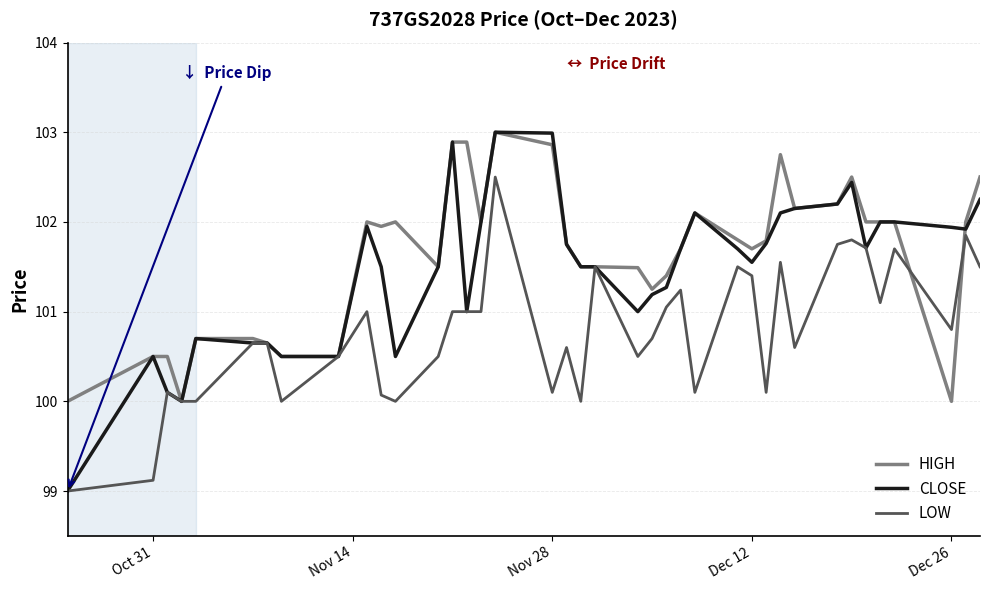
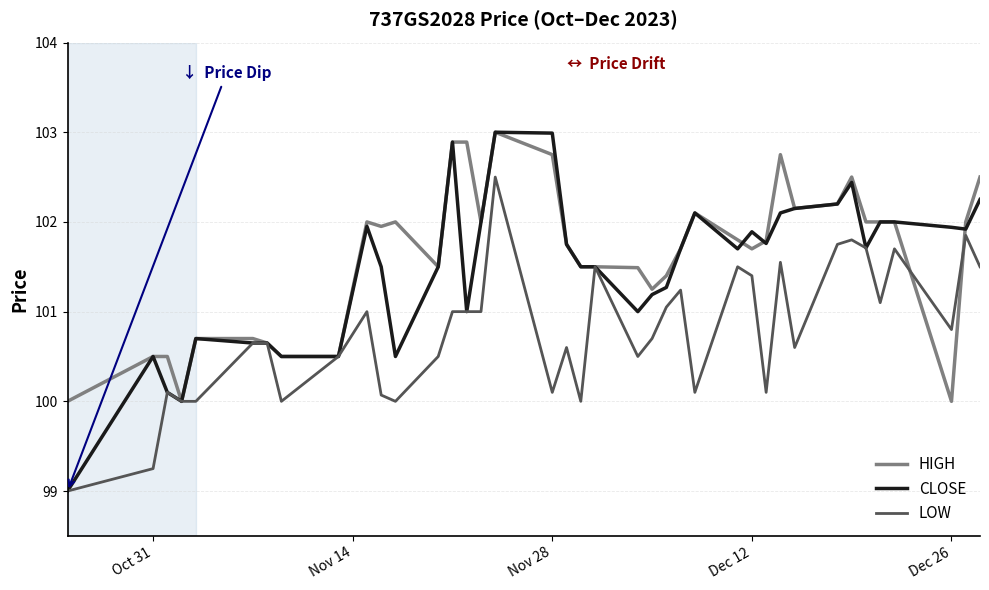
LOW, Oct 31: 99.1 -> 99.3
HIGH, Nov 28: 102.9 -> 102.8
CLOSE, Dec 12: 101.6 -> 101.9
